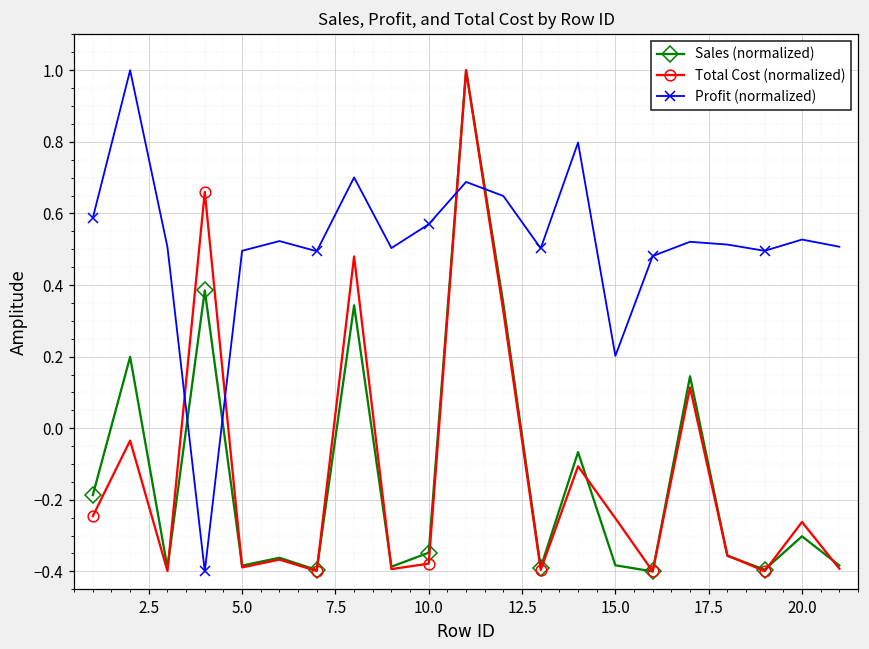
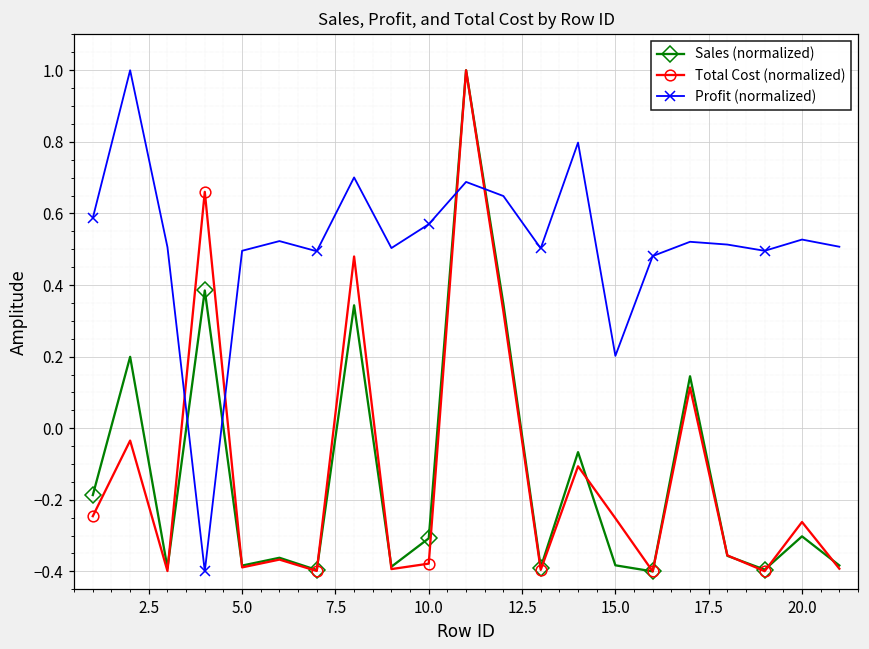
Sales (normalized), 10.0: -0.35 -> -0.31
